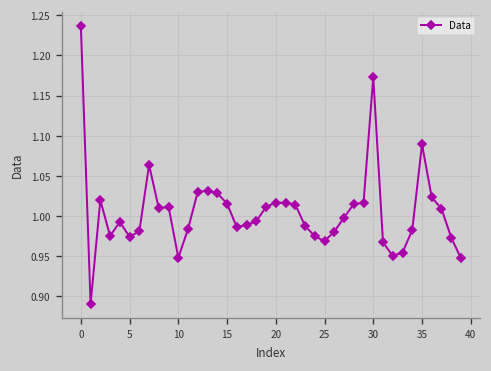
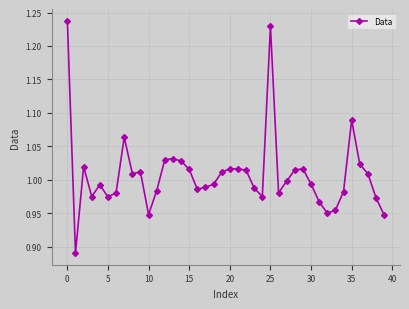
25: 0.97 -> 1.23
30: 1.17 -> 0.99
